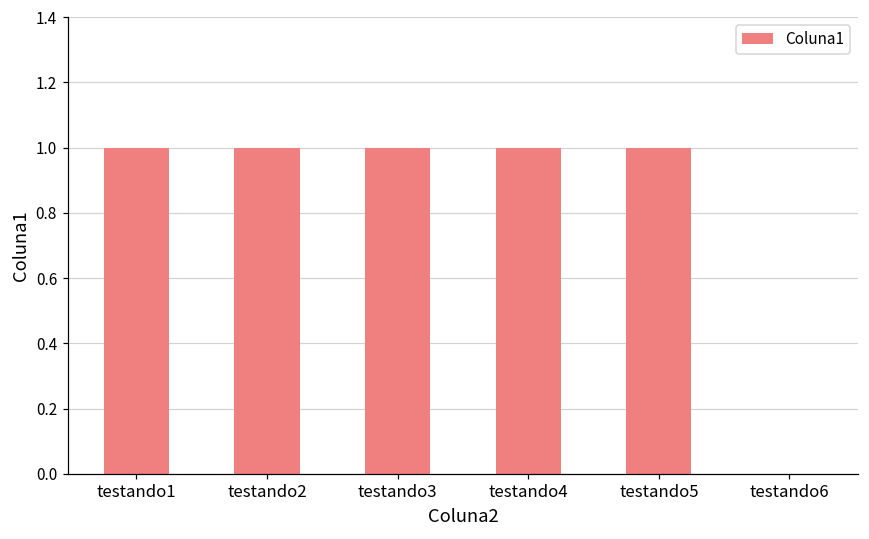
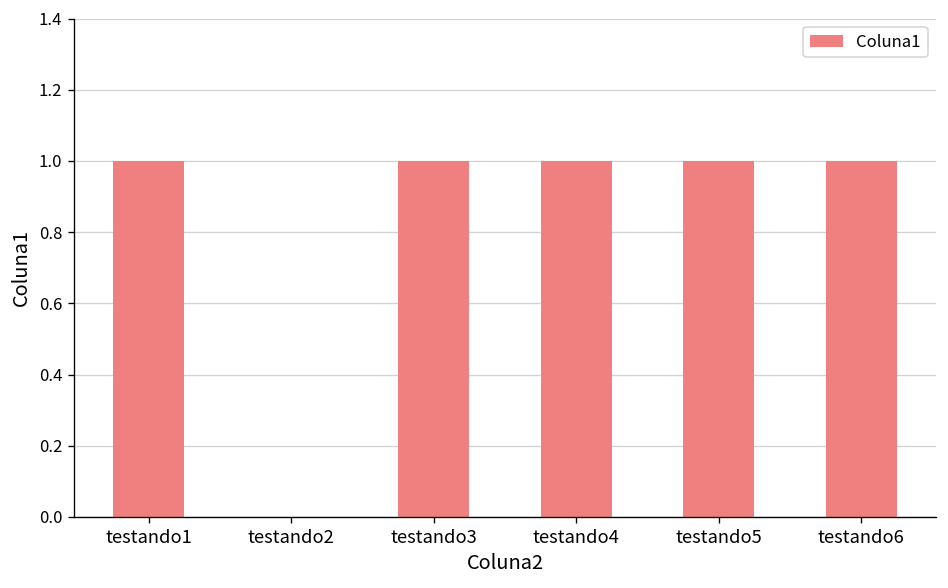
testando2: 1 -> 0
testando6: 0 -> 1
